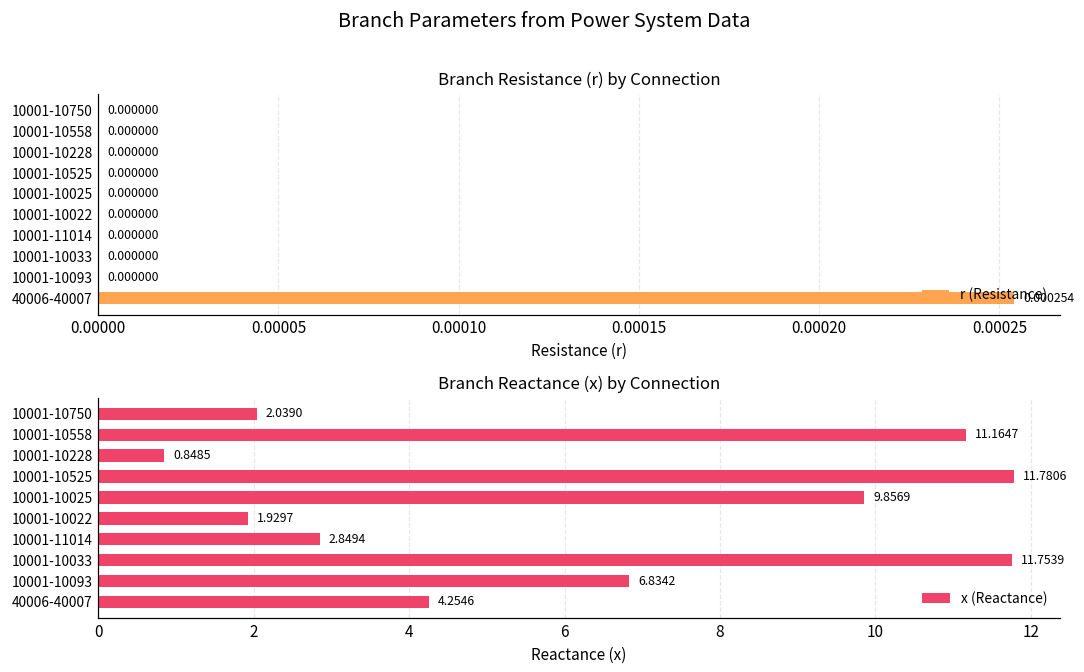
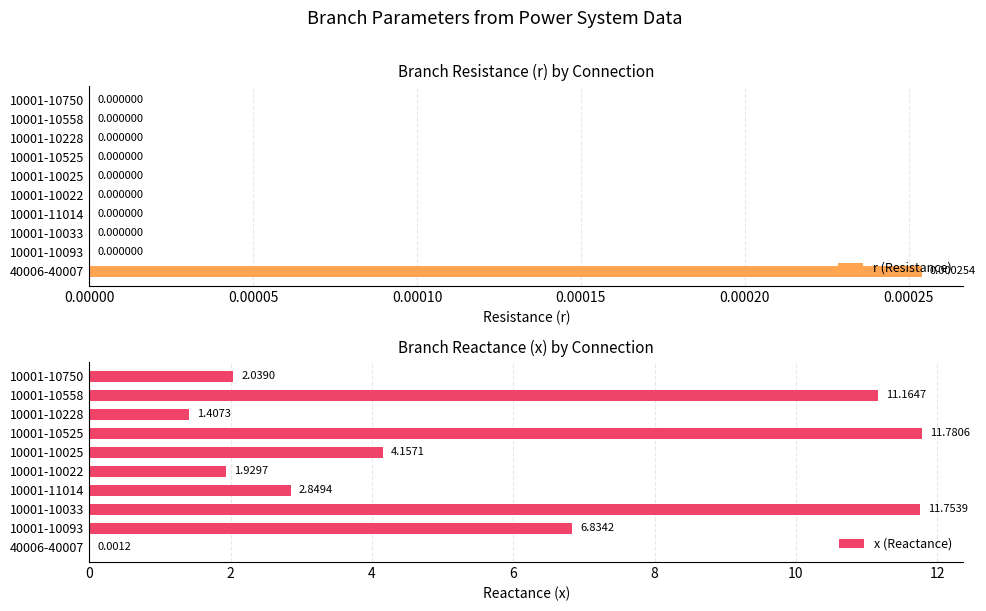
Branch Reactance (x) by Connection, 10001-10228: 0.8485 -> 1.4073
Branch Reactance (x) by Connection, 10001-10025: 9.8569 -> 4.1571
Branch Reactance (x) by Connection, 40006-40007: 4.2546 -> 0.0012
